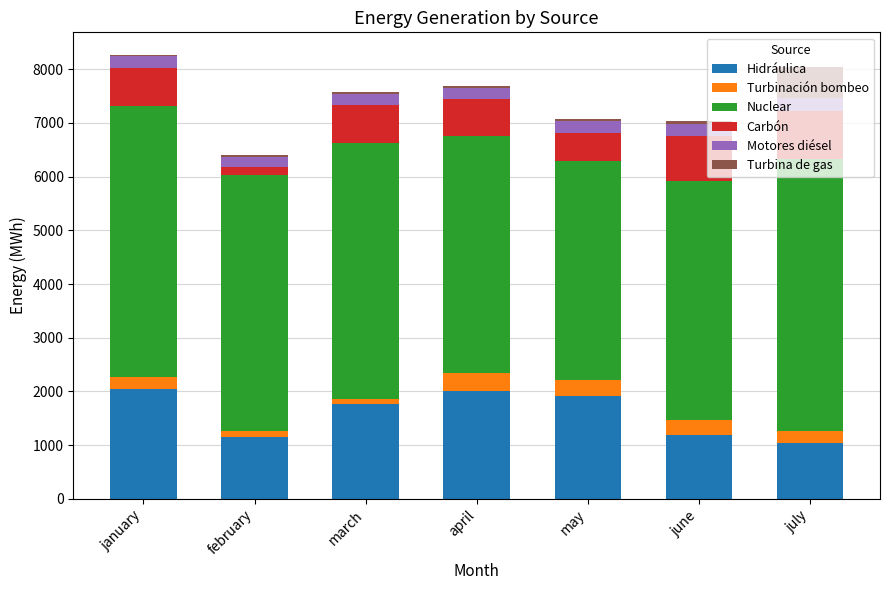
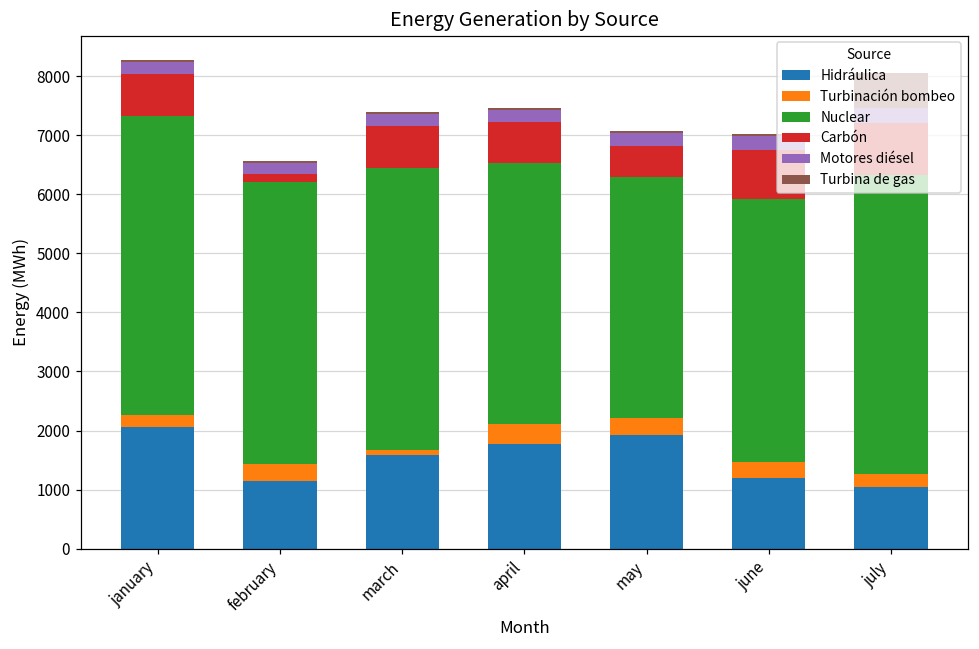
Turbinación bombeo, february: 100 -> 300
Hidráulica, march: 1800 -> 1600
Hidráulica, april: 2000 -> 1800
